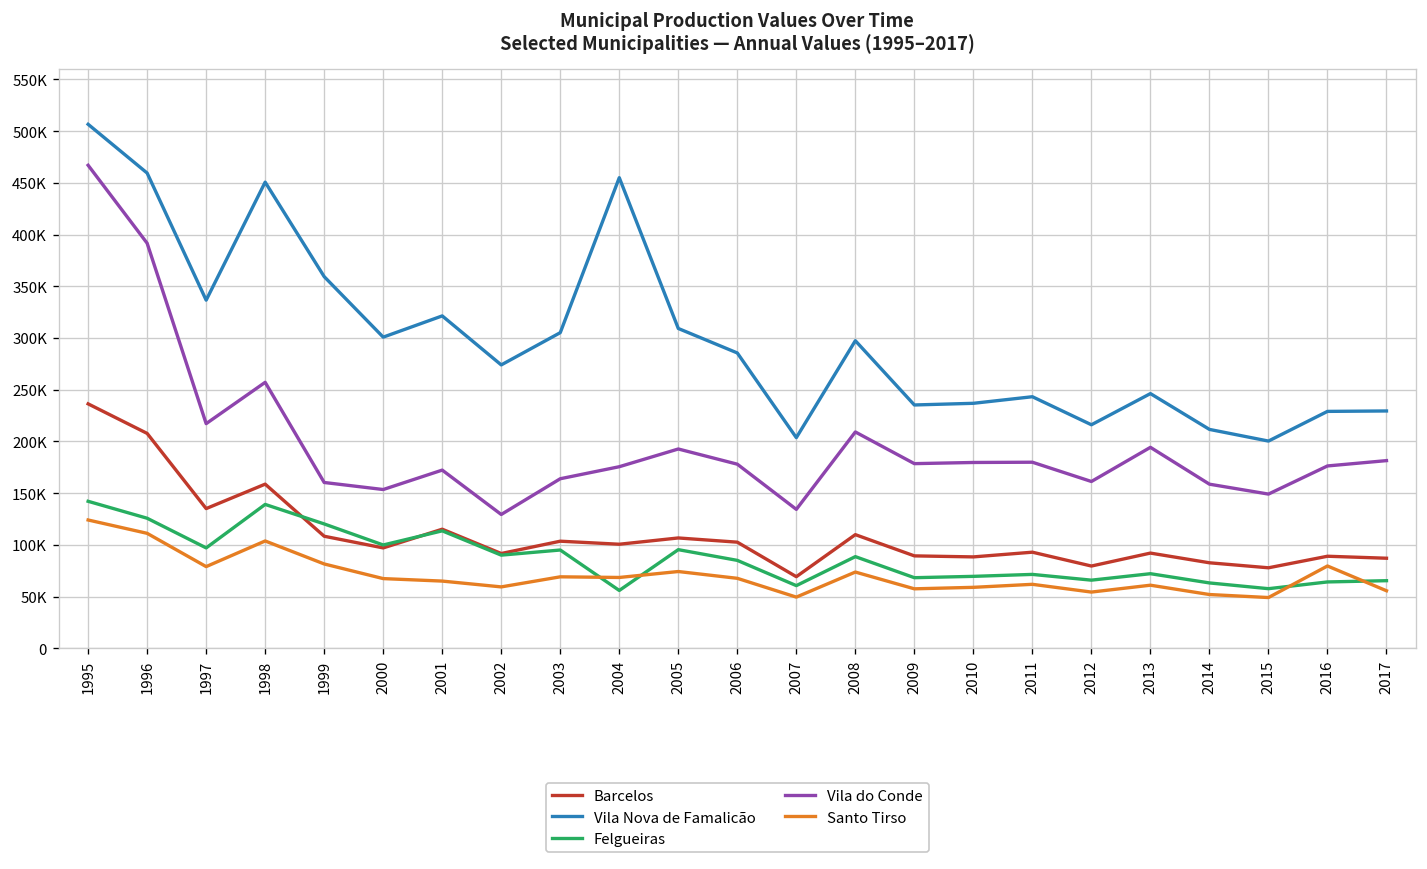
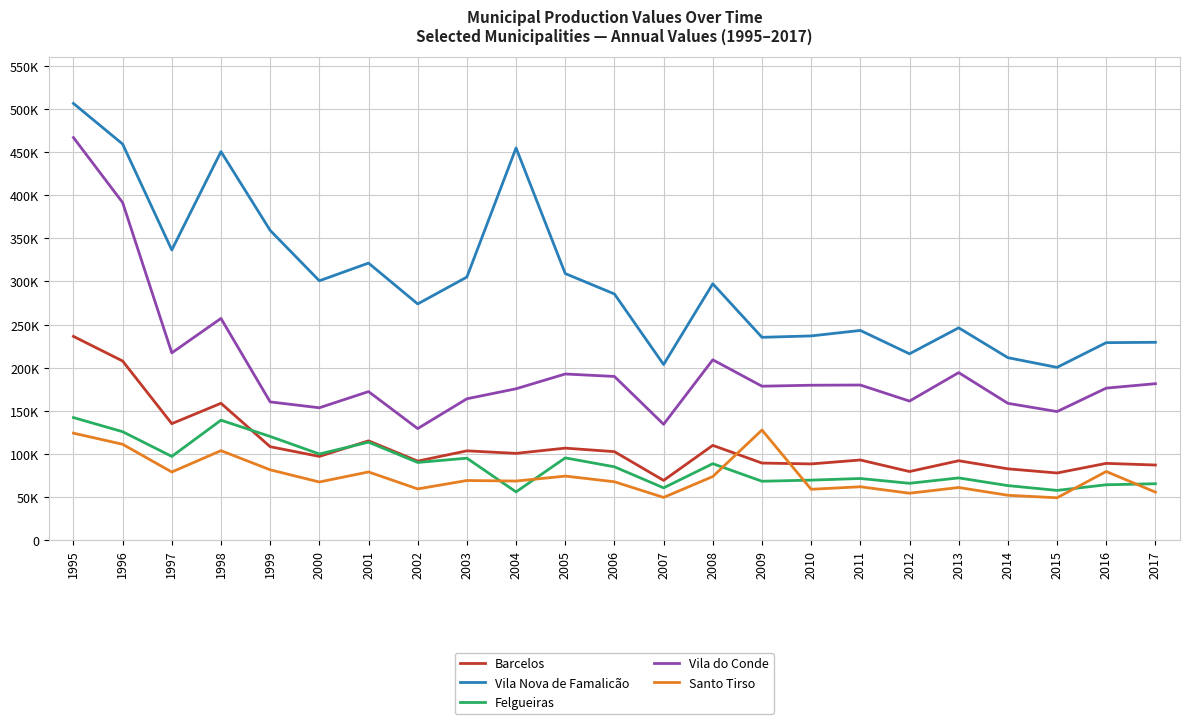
Santo Tirso, 2001: 60000 -> 80000
Vila do Conde, 2006: 180000 -> 190000
Santo Tirso, 2009: 60000 -> 130000
